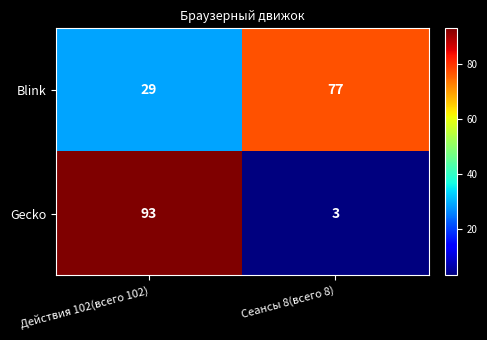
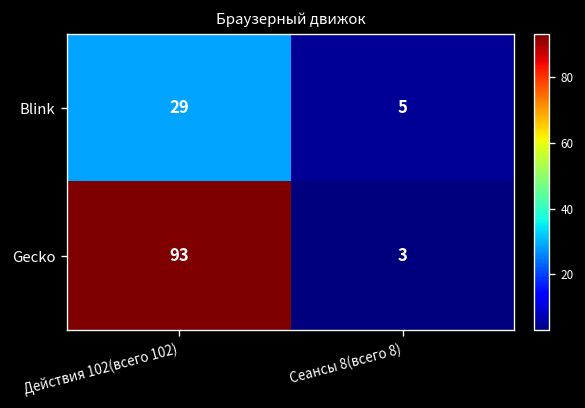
Blink, Сеансы 8(всего 8): 77 -> 5
